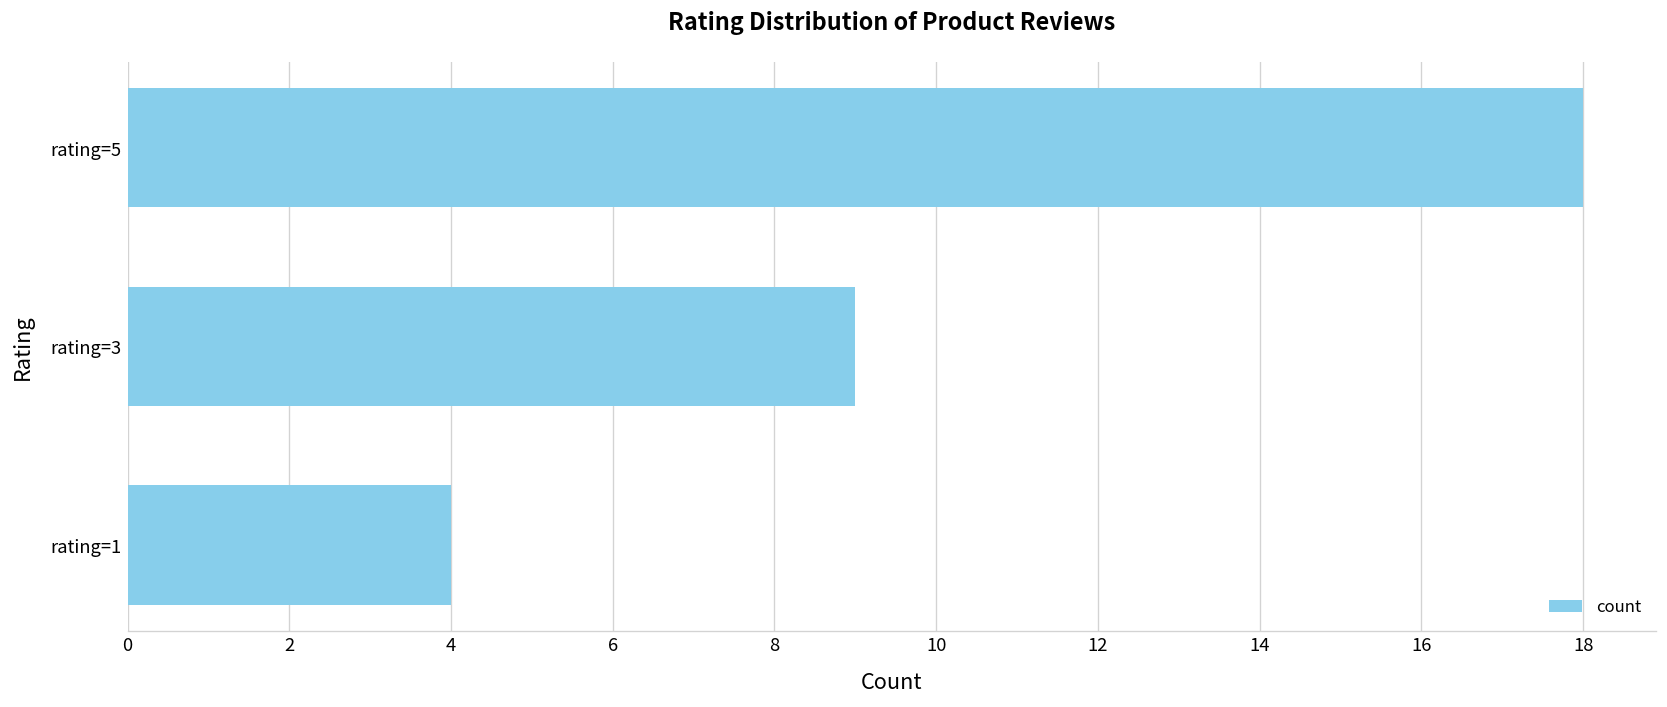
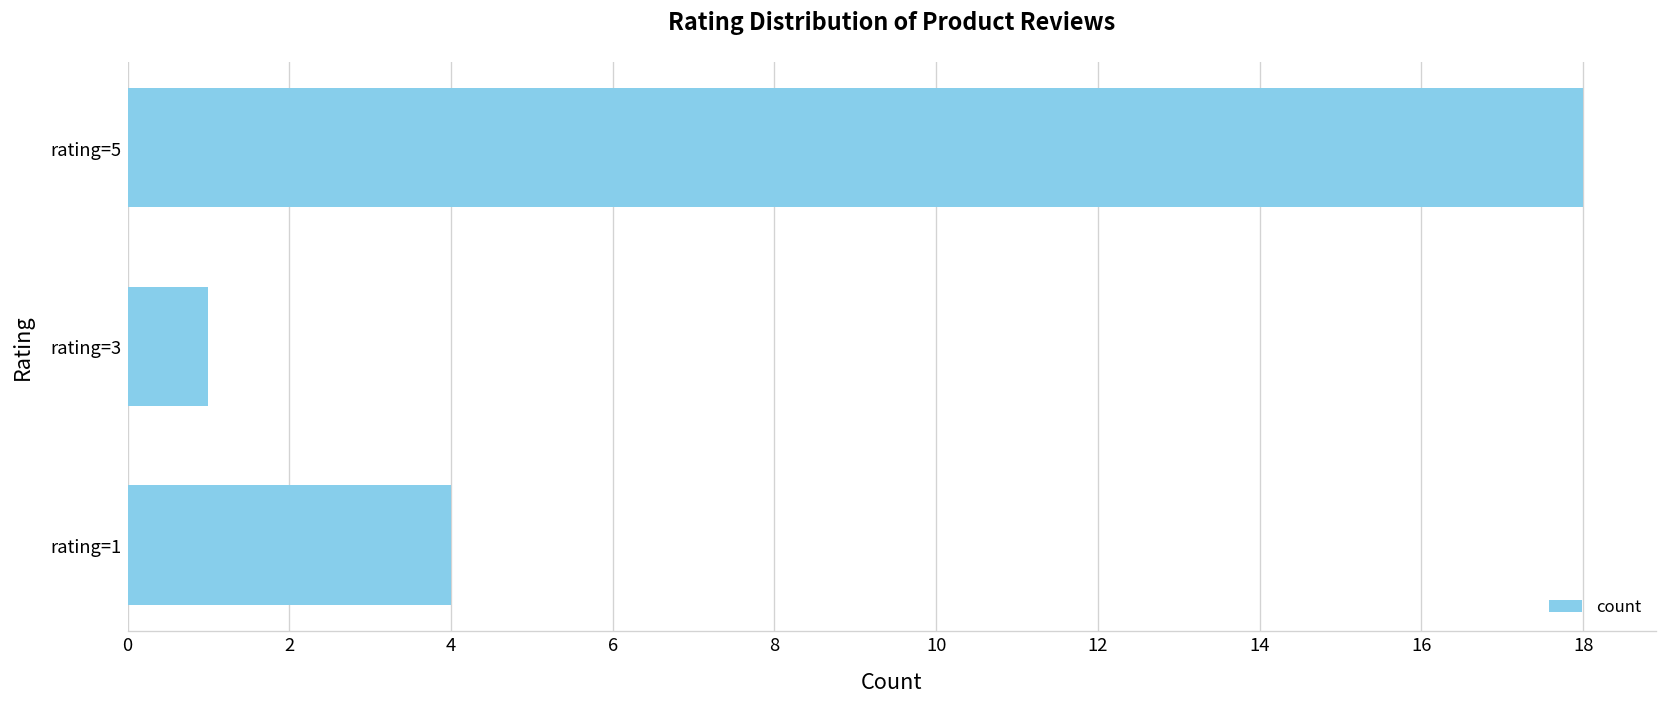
rating=3: 9 -> 1
